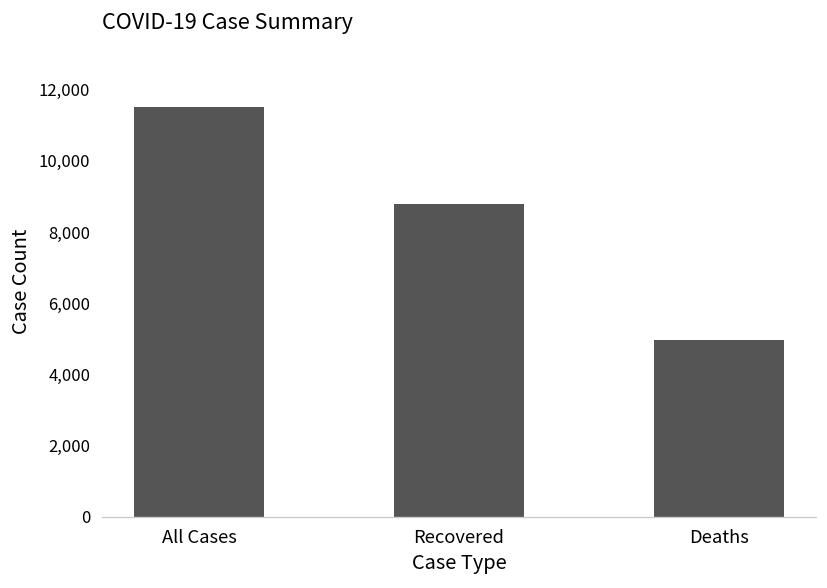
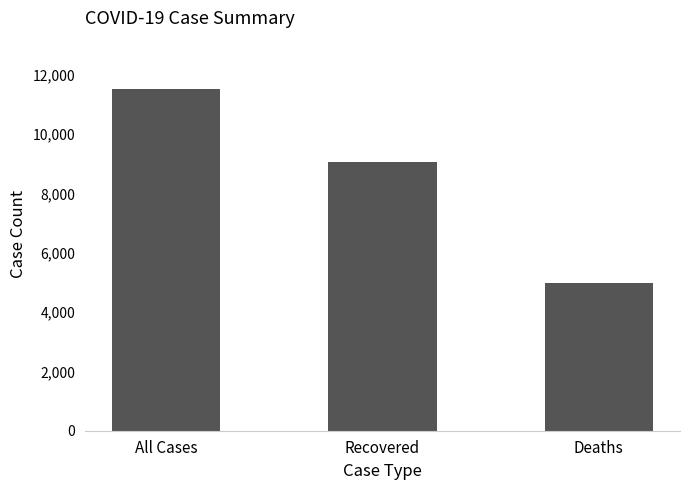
Recovered: 8,800 -> 9,100
